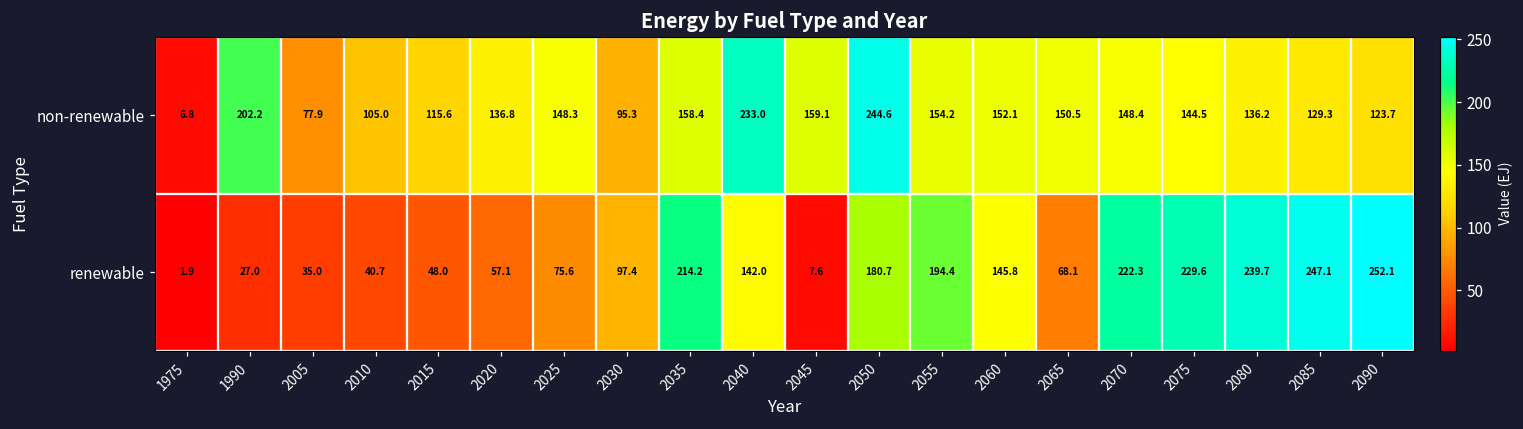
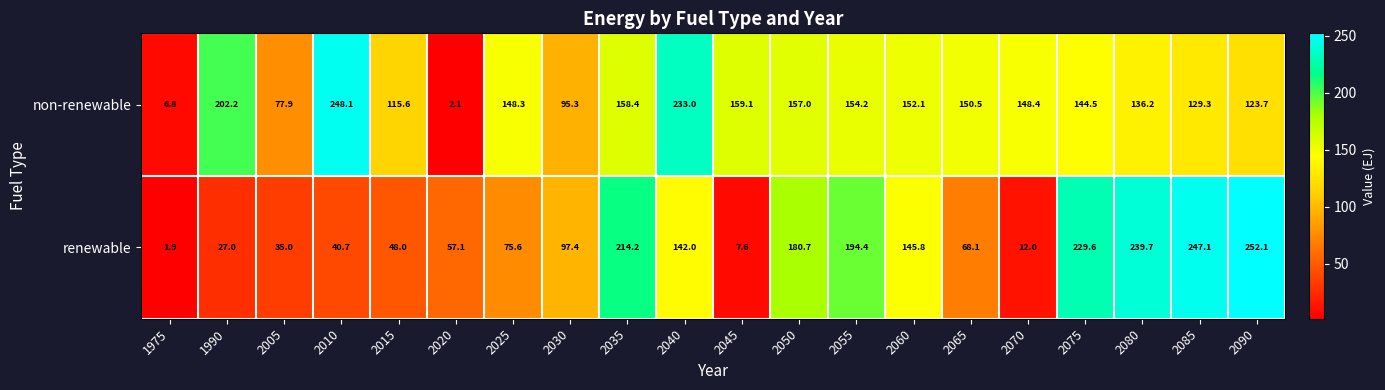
non-renewable, 2010: 105.0 -> 248.1
non-renewable, 2020: 136.8 -> 2.1
non-renewable, 2050: 244.6 -> 157.0
renewable, 2070: 222.3 -> 12.0
